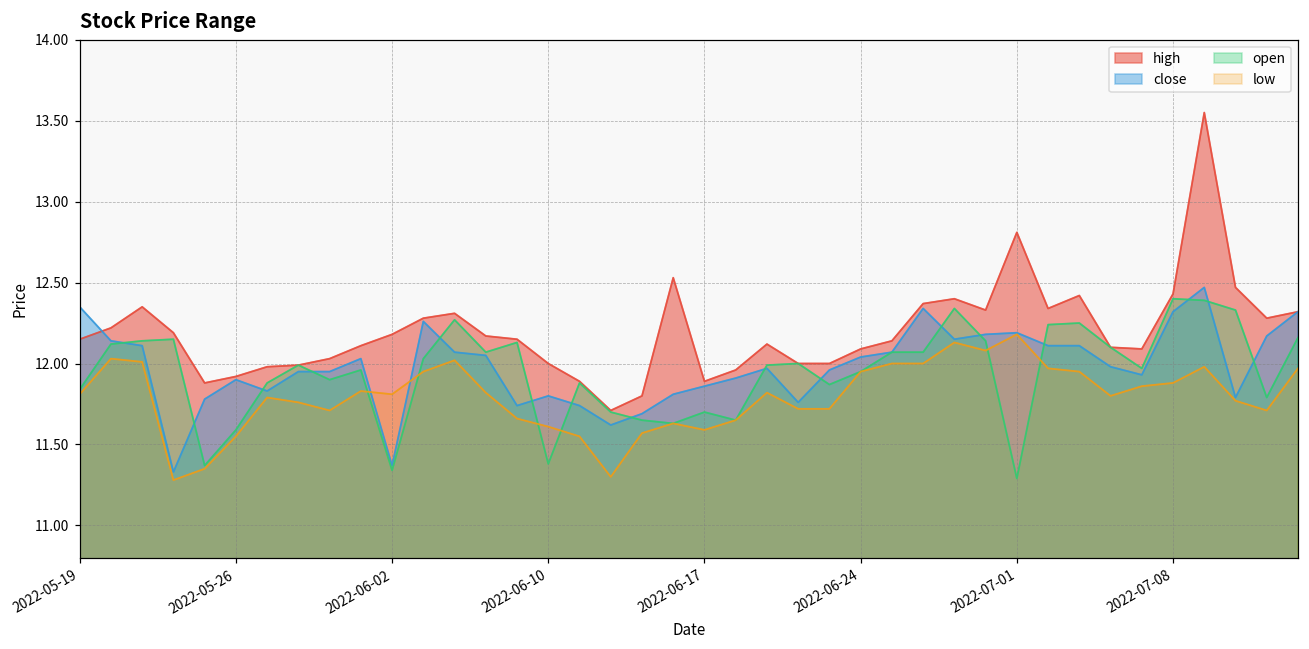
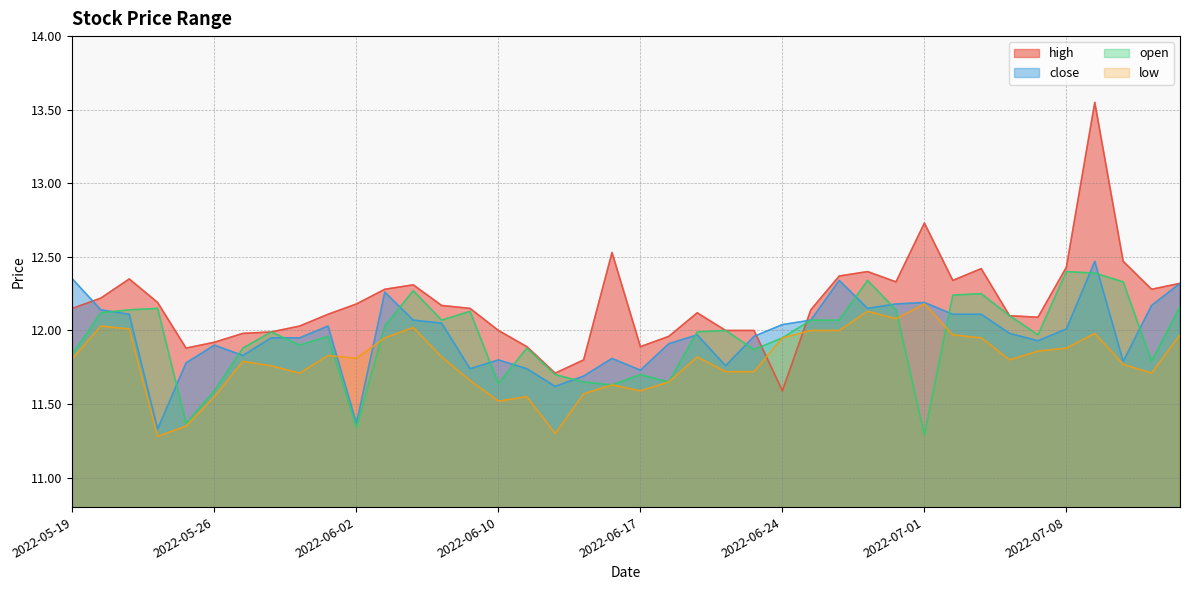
open, 2022-06-10: 11.38 -> 11.64
low, 2022-06-10: 11.61 -> 11.52
close, 2022-06-17: 11.86 -> 11.73
high, 2022-06-24: 12.09 -> 11.59
high, 2022-07-01: 12.81 -> 12.73
close, 2022-07-08: 12.32 -> 12.01
